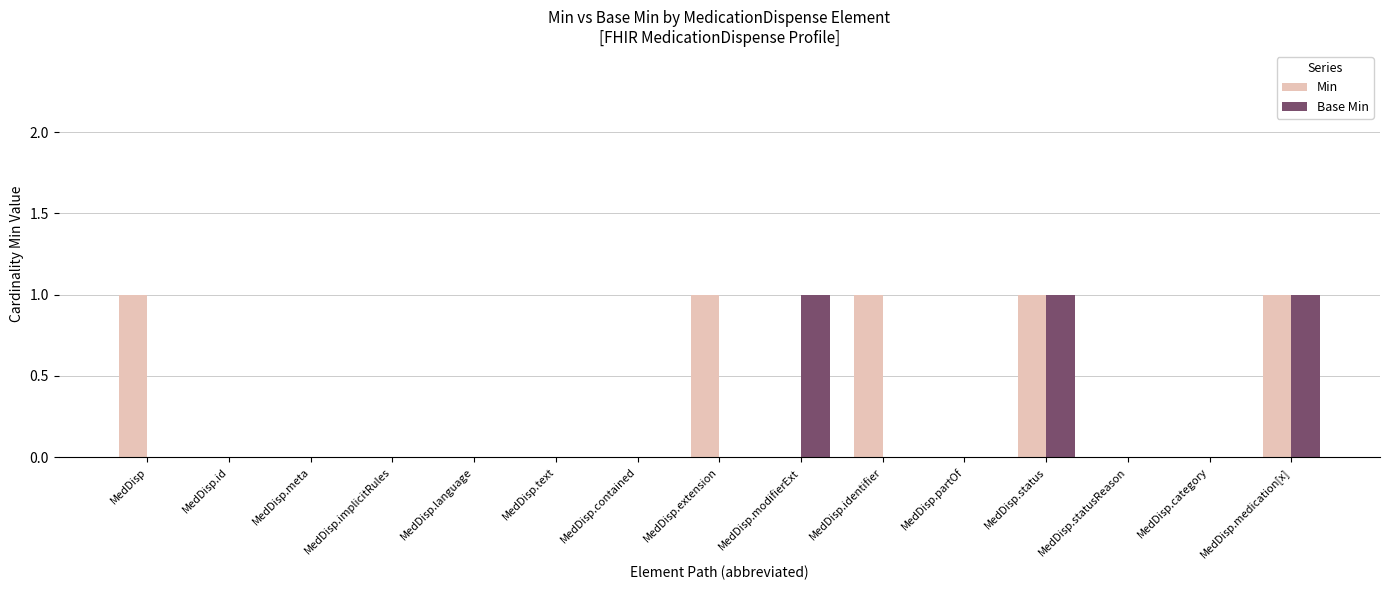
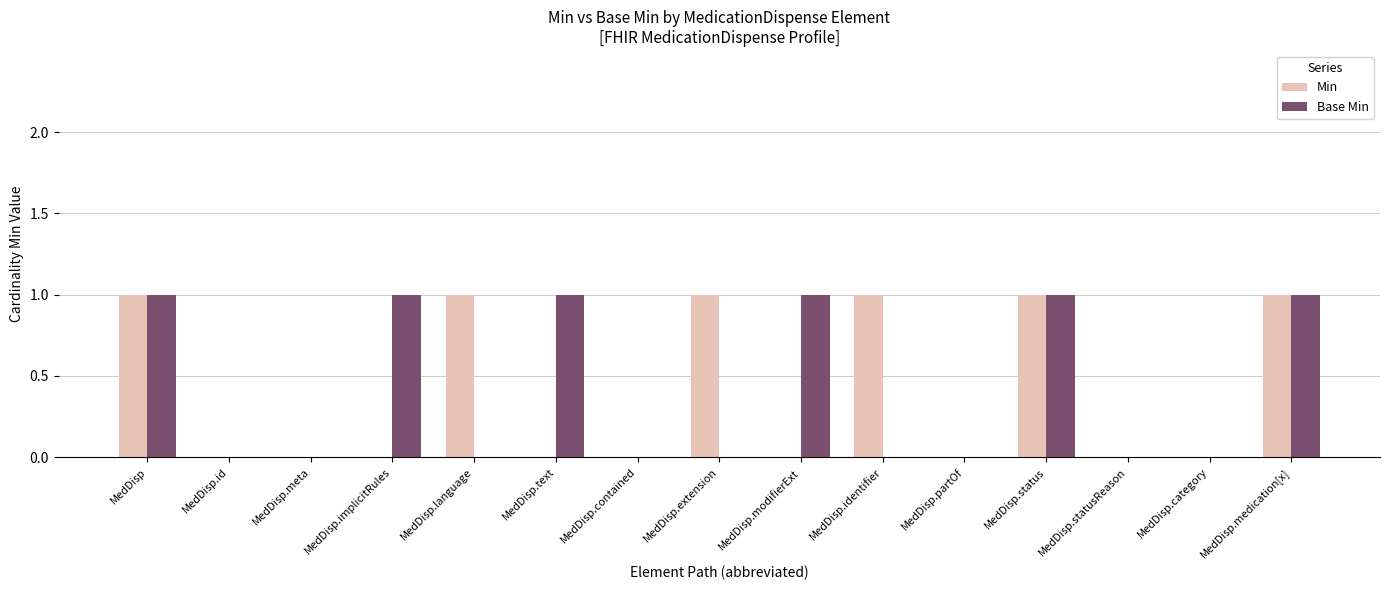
Base Min, MedDisp: 0 -> 1
Base Min, MedDisp.implicitRules: 0 -> 1
Min, MedDisp.language: 0 -> 1
Base Min, MedDisp.text: 0 -> 1
